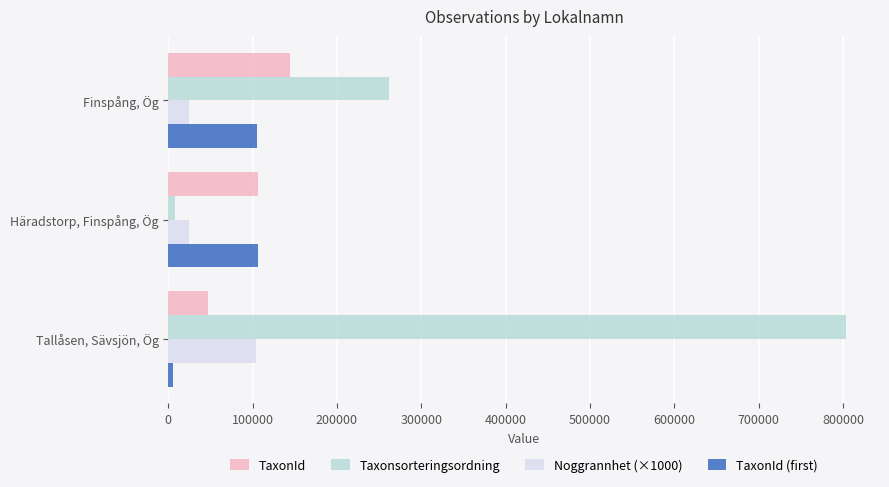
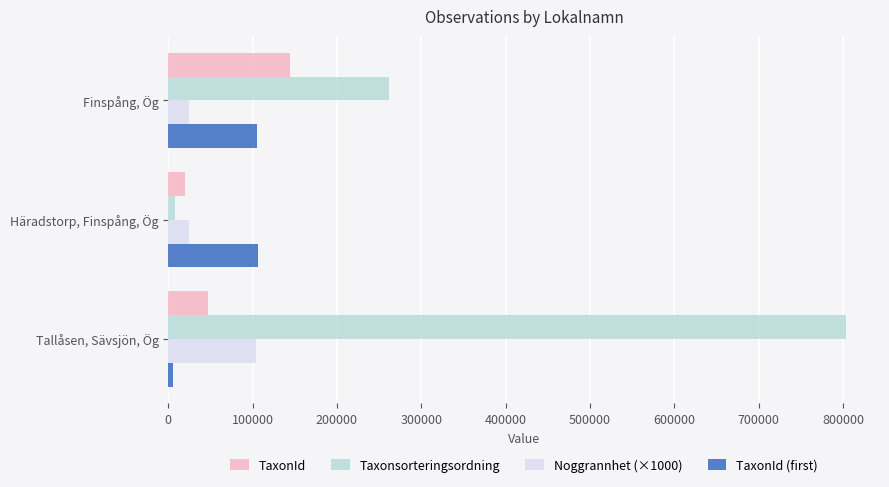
TaxonId, Häradstorp, Finspång, Ög: 110000 -> 20000
